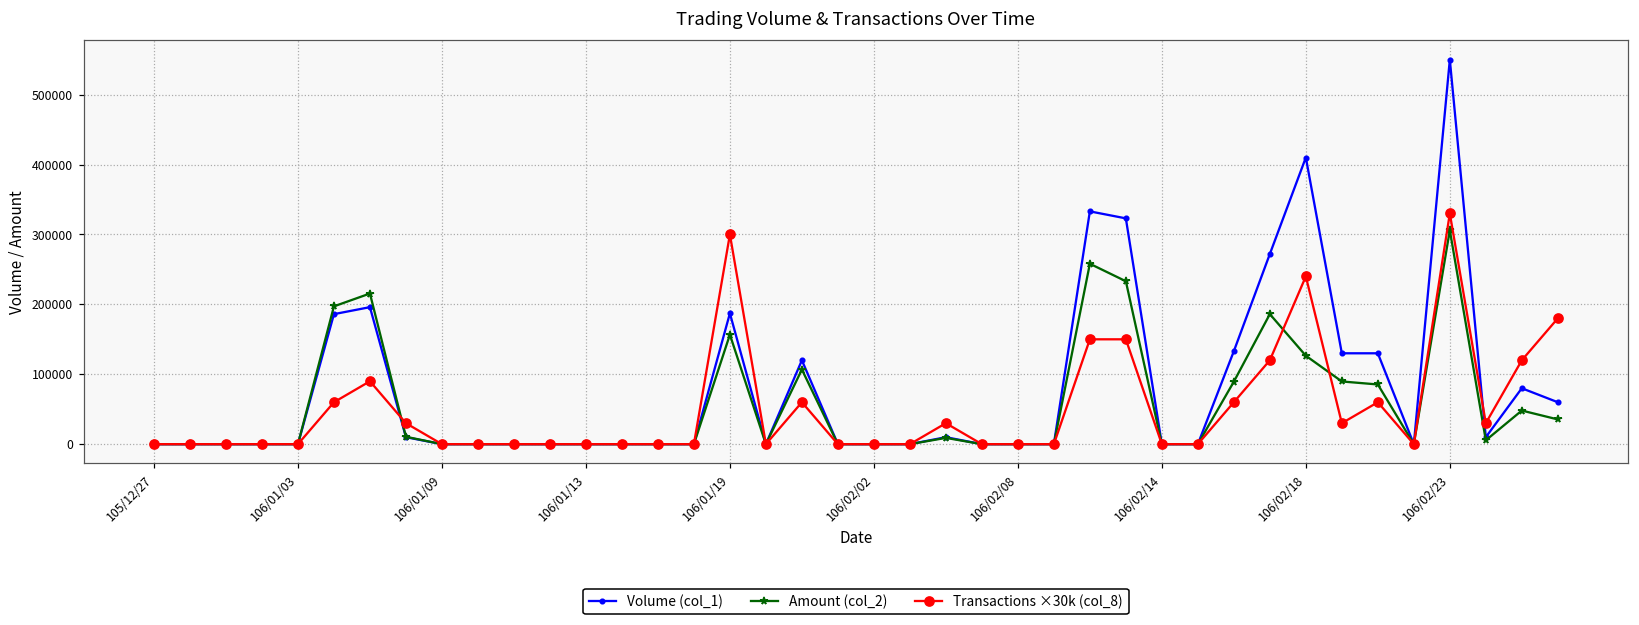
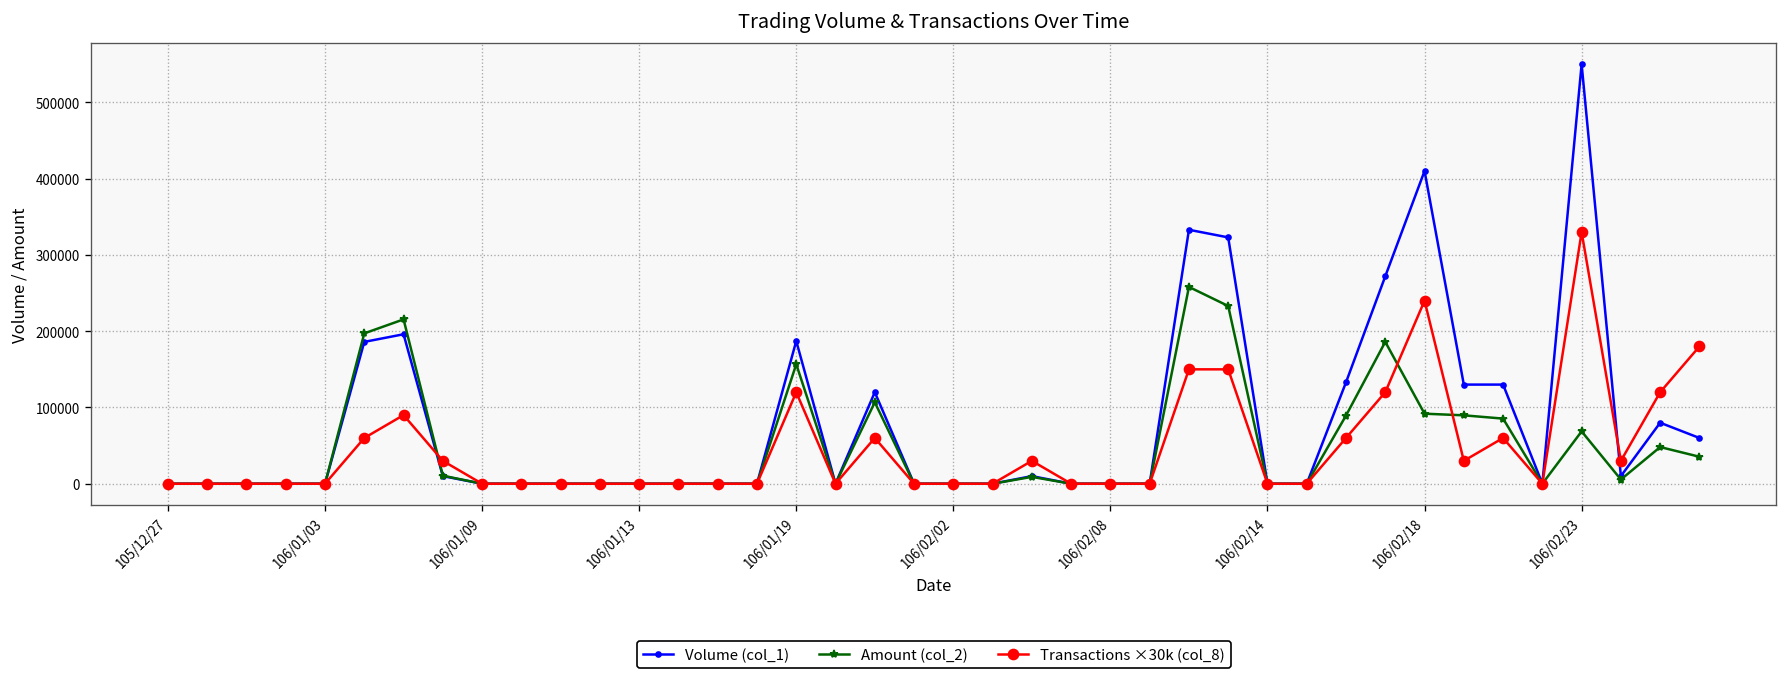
Transactions ×30k (col_8), 106/01/19: 300000 -> 120000
Amount (col_2), 106/02/18: 130000 -> 90000
Amount (col_2), 106/02/23: 310000 -> 70000
